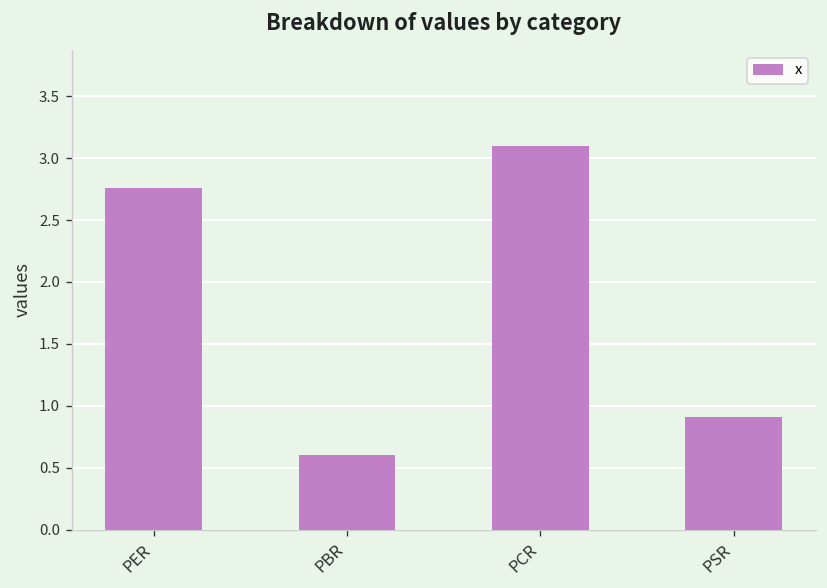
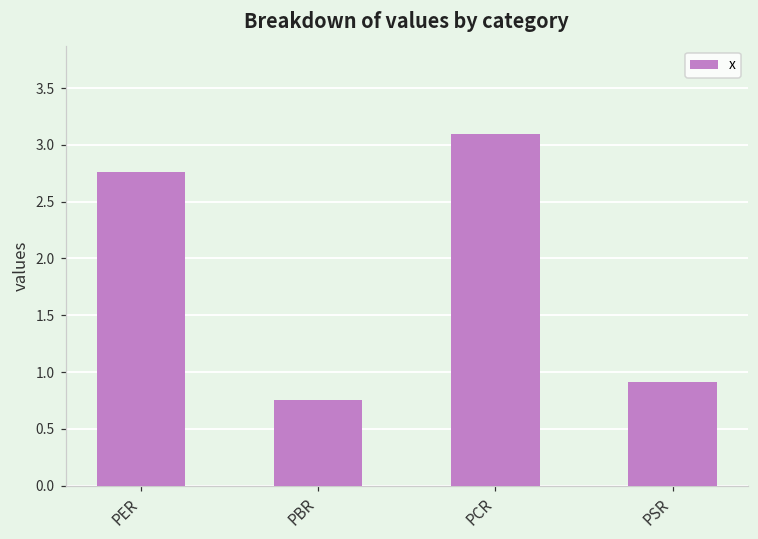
PBR: 0.60 -> 0.76
